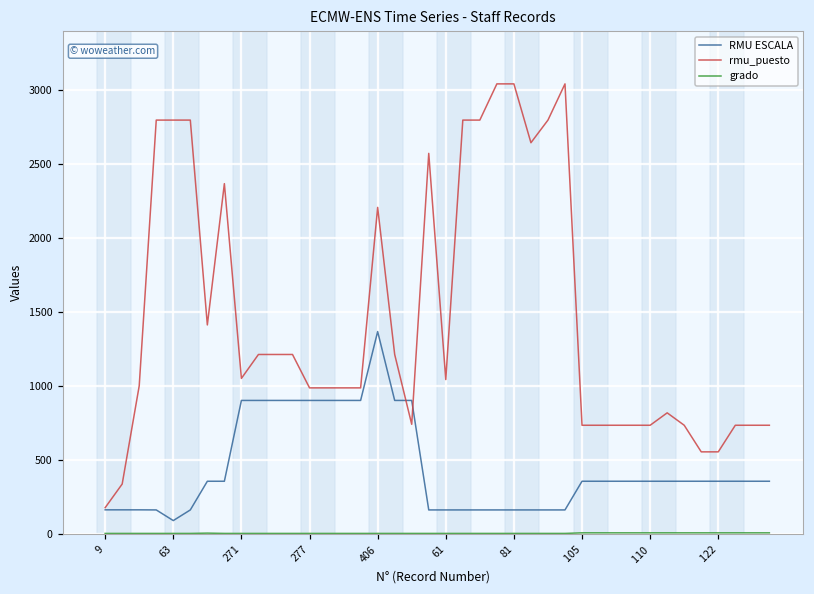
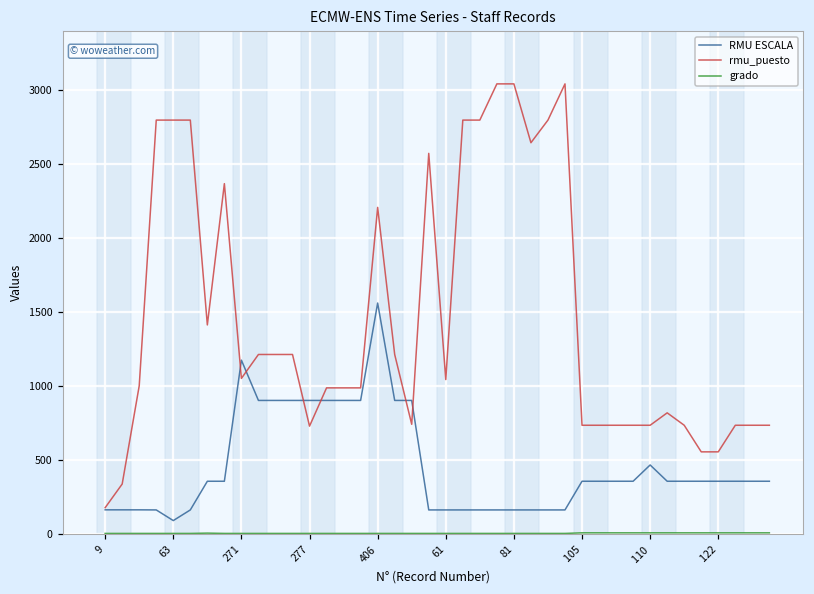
RMU ESCALA, 271: 900 -> 1170
rmu_puesto, 277: 990 -> 730
RMU ESCALA, 406: 1370 -> 1560
RMU ESCALA, 110: 350 -> 460
